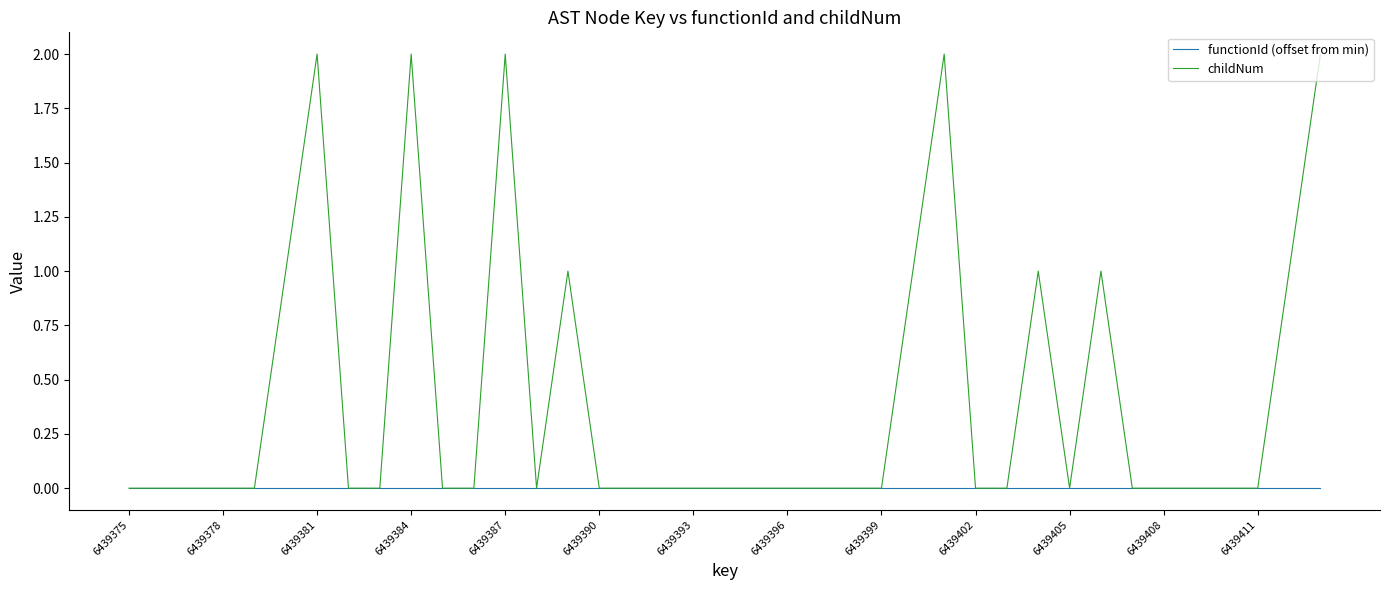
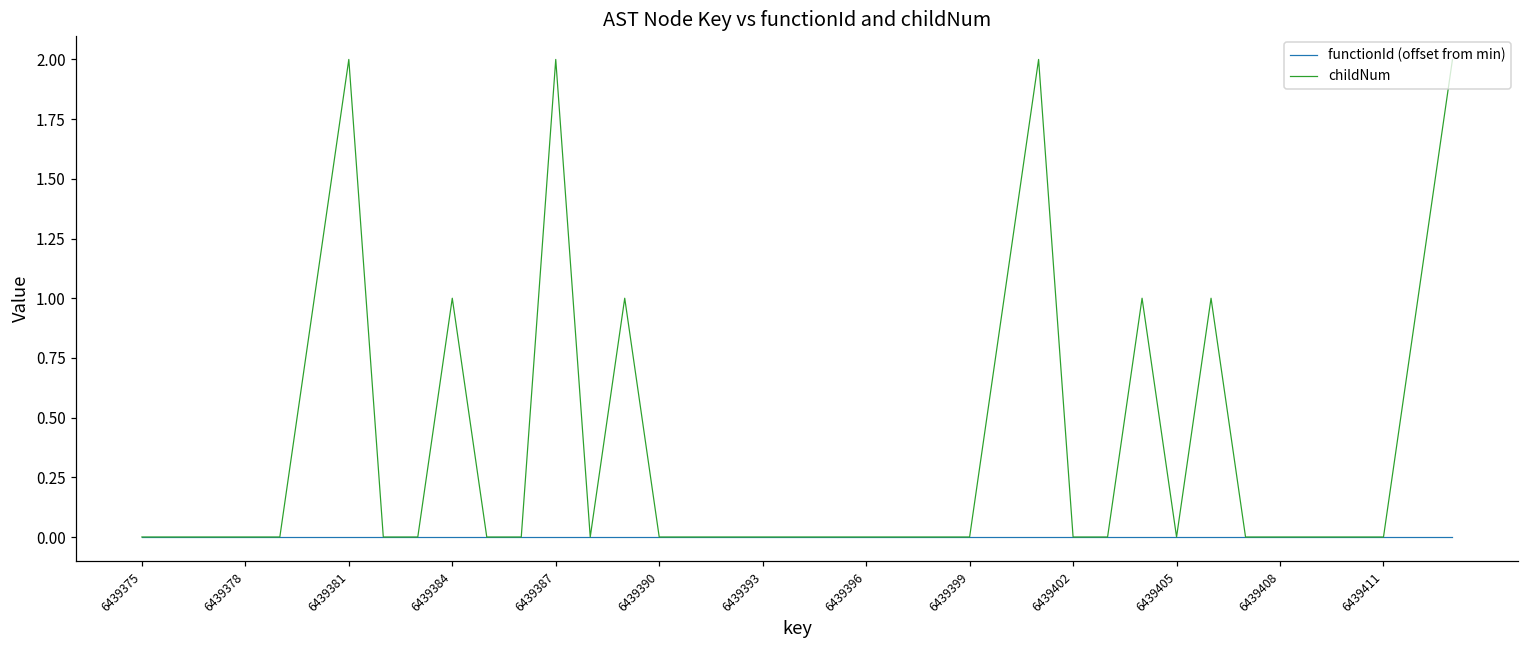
childNum, 6439384: 2 -> 1
